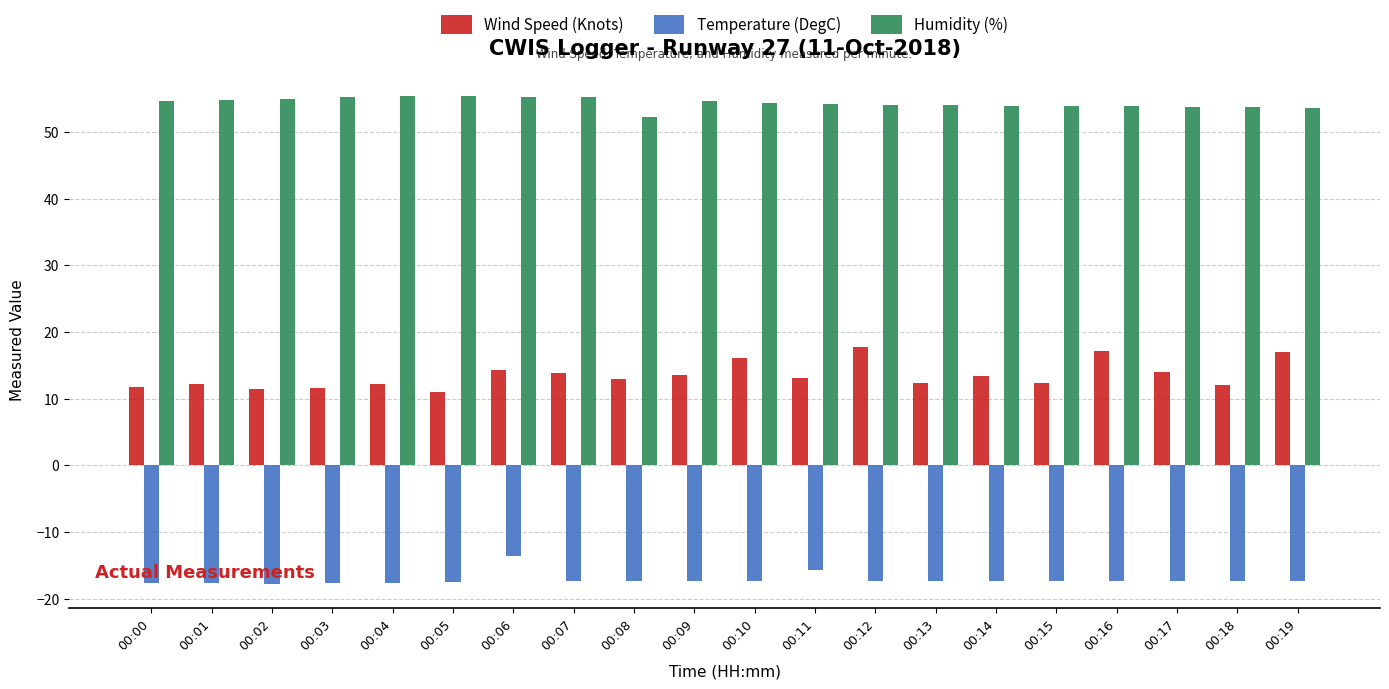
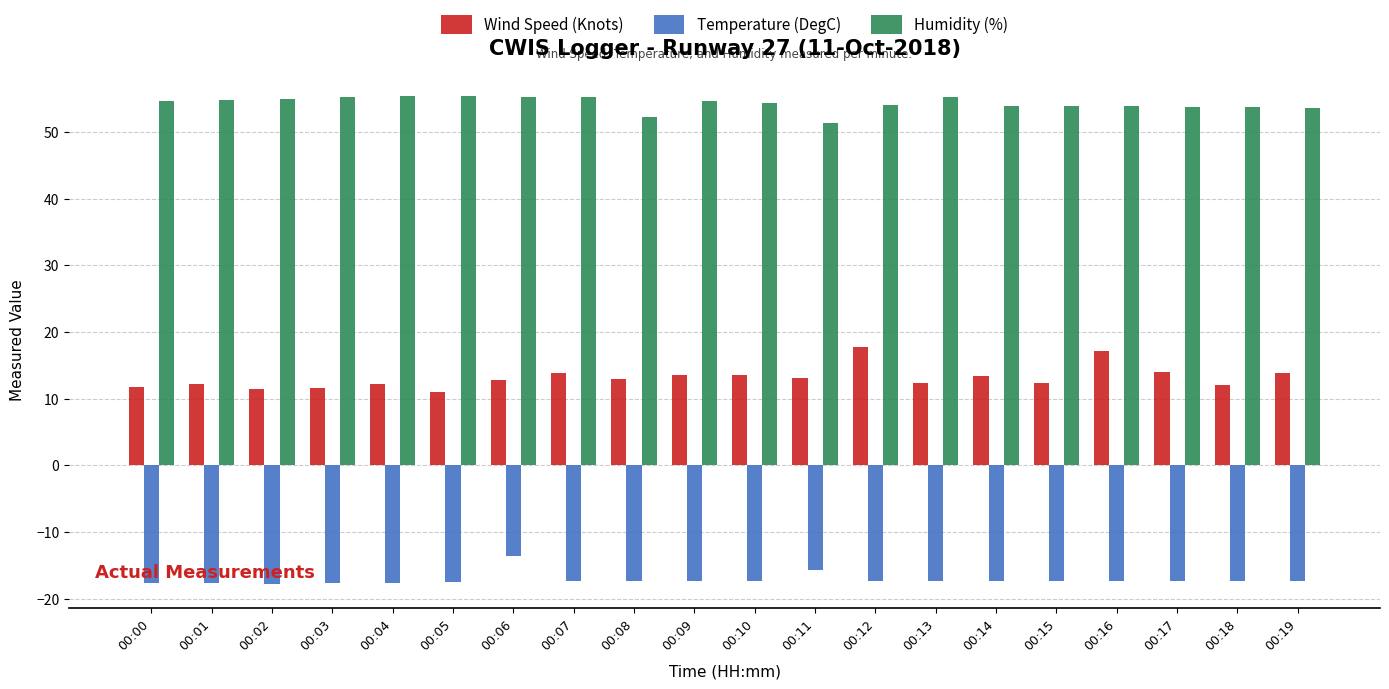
Wind Speed (Knots), 00:06: 14 -> 13
Wind Speed (Knots), 00:10: 16 -> 14
Humidity (%), 00:11: 54 -> 51
Humidity (%), 00:13: 54 -> 55
Wind Speed (Knots), 00:19: 17 -> 14
